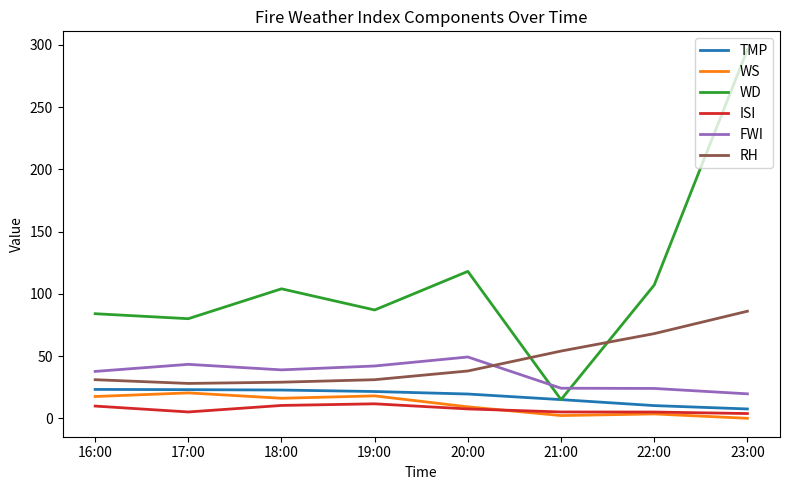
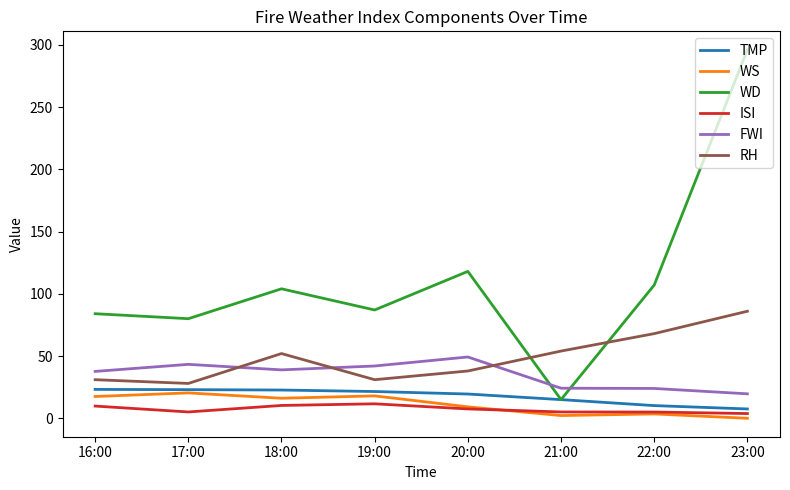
RH, 18:00: 29 -> 52
